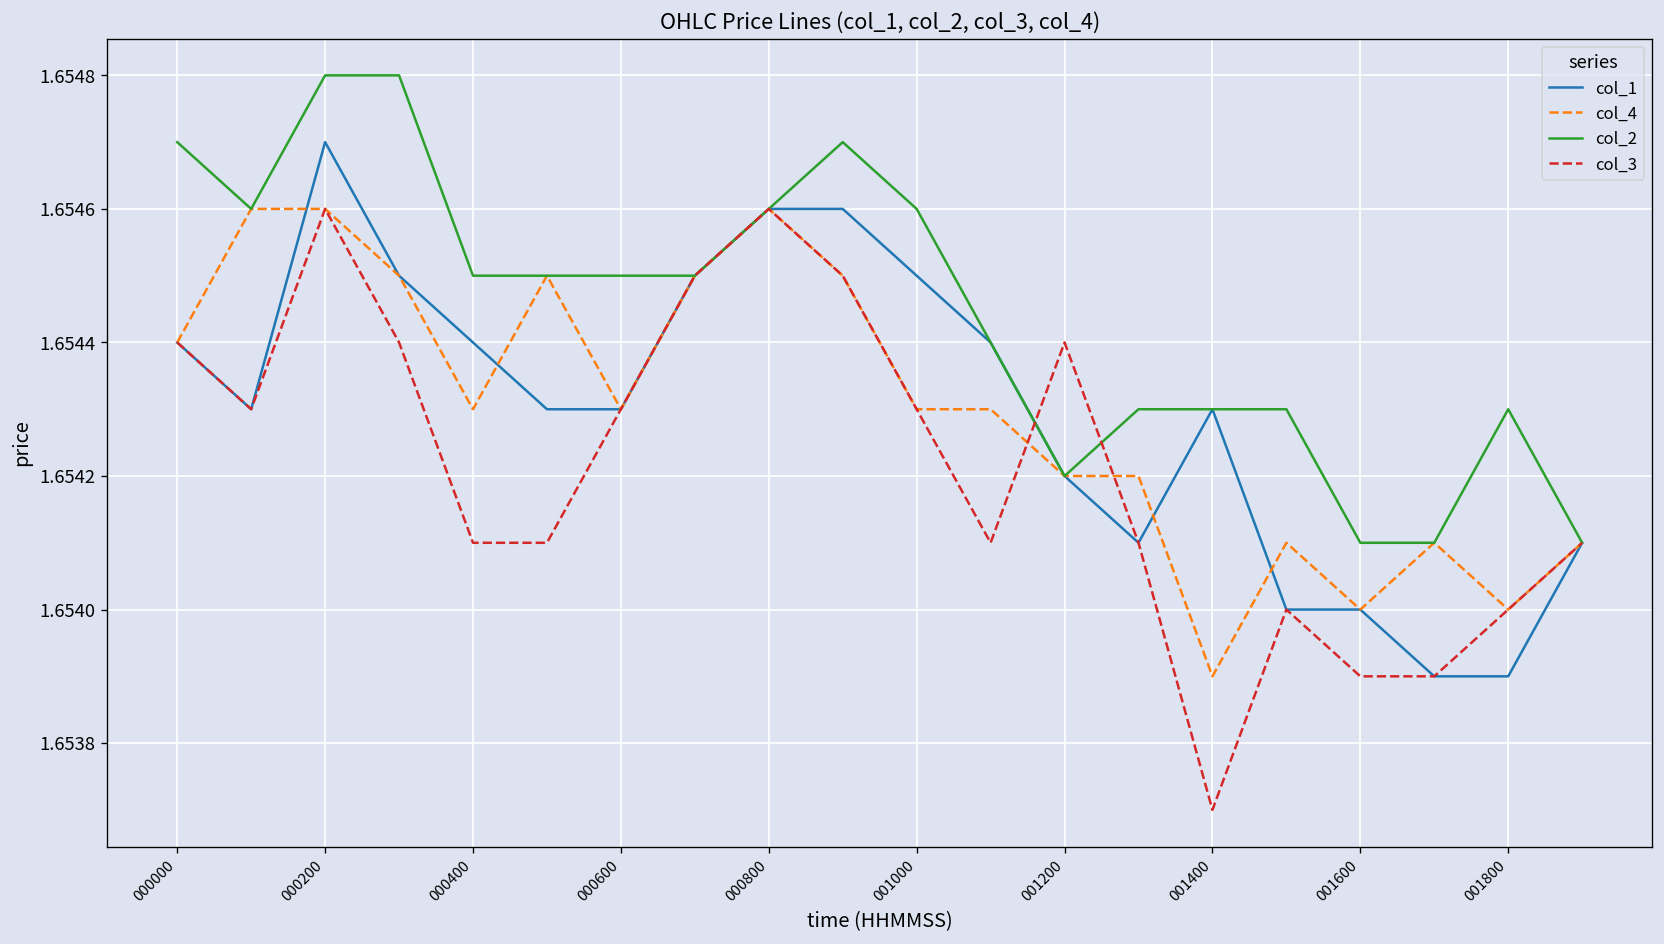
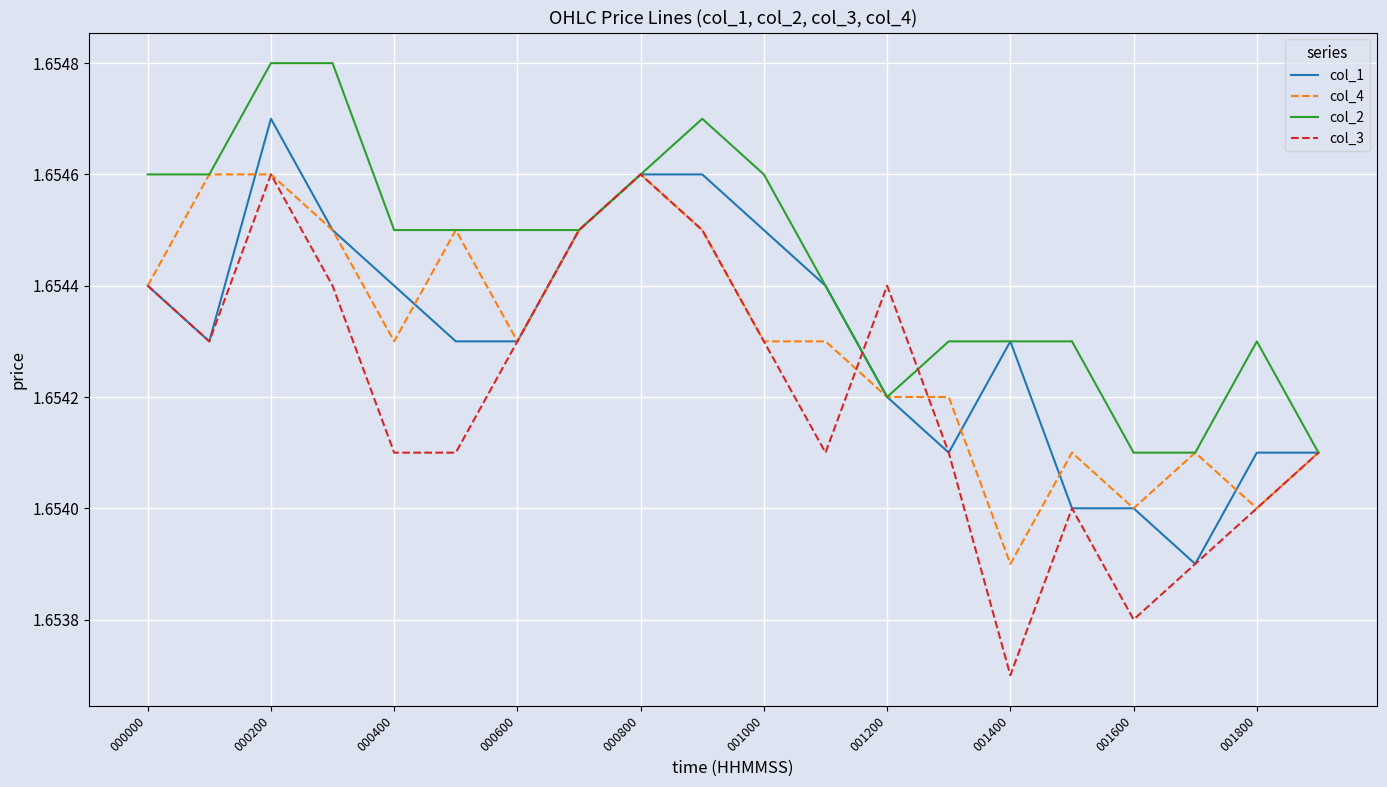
col_2, 000000: 1.6547 -> 1.6546
col_3, 001600: 1.6539 -> 1.6538
col_1, 001800: 1.6539 -> 1.6541
